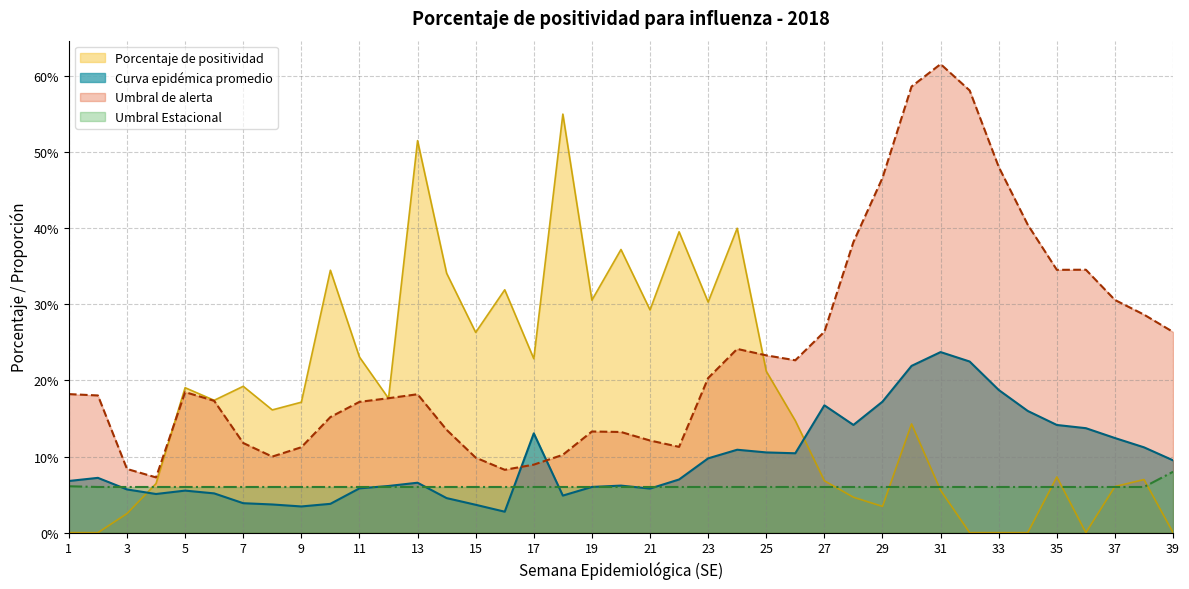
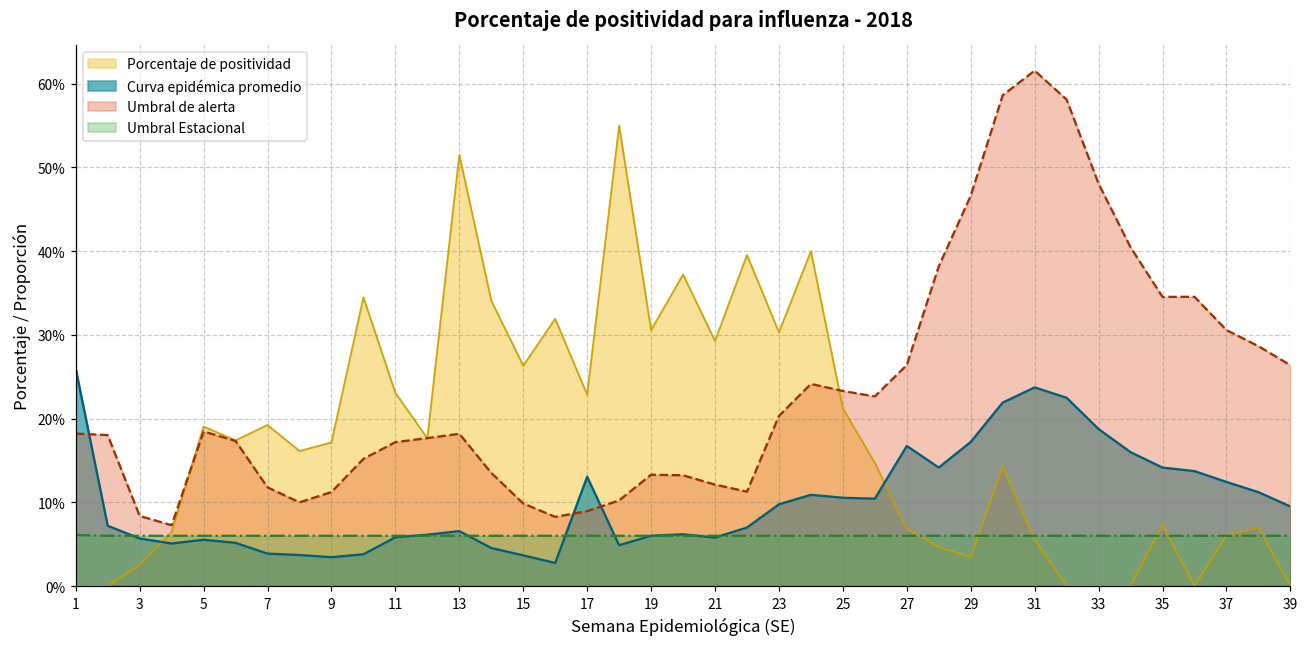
Curva epidémica promedio, 1: 7% -> 26%
Umbral Estacional, 39: 8% -> 6%
